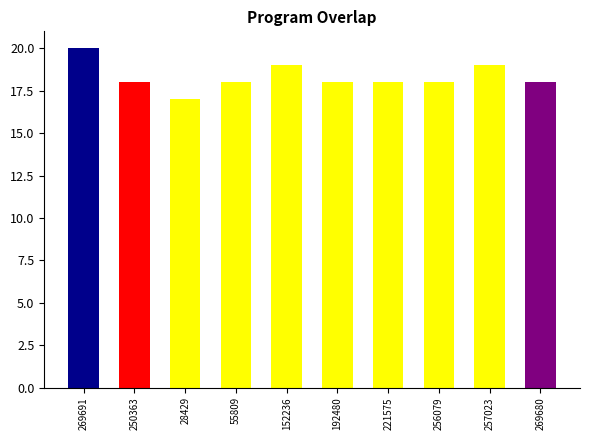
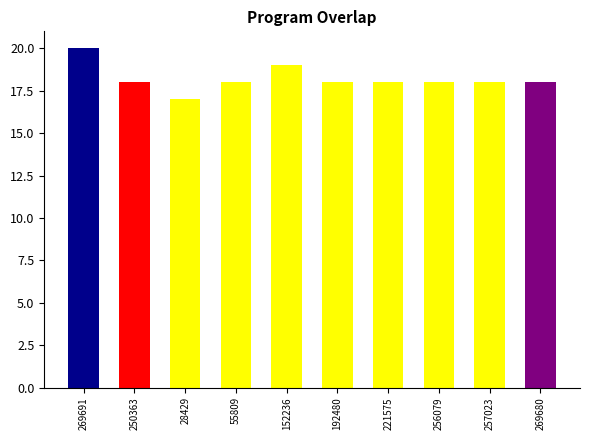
257023: 19 -> 18
